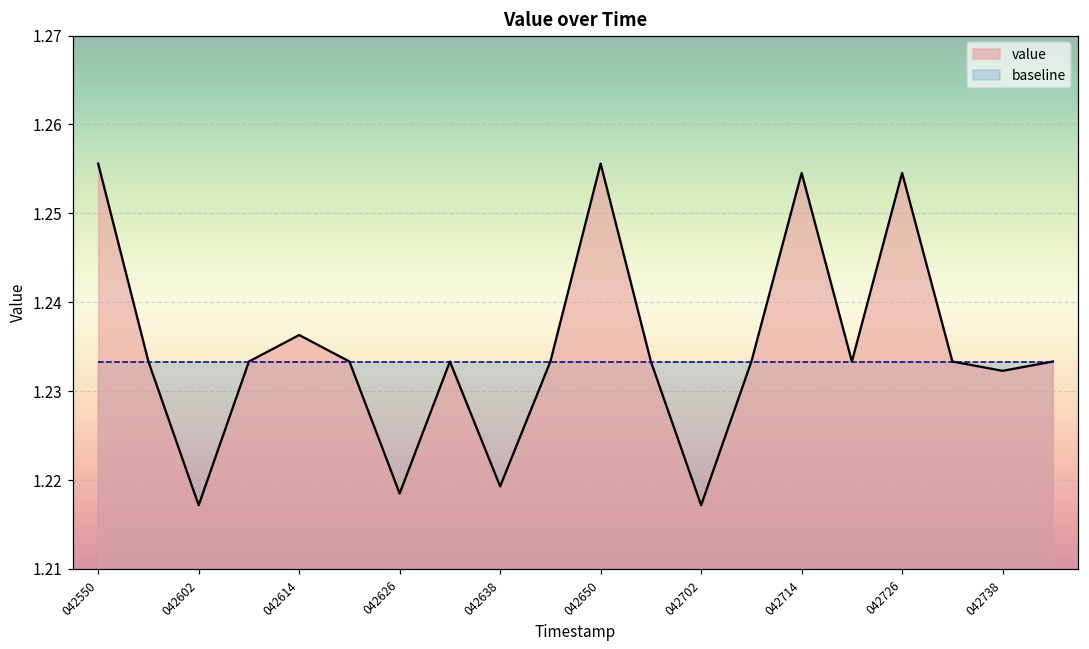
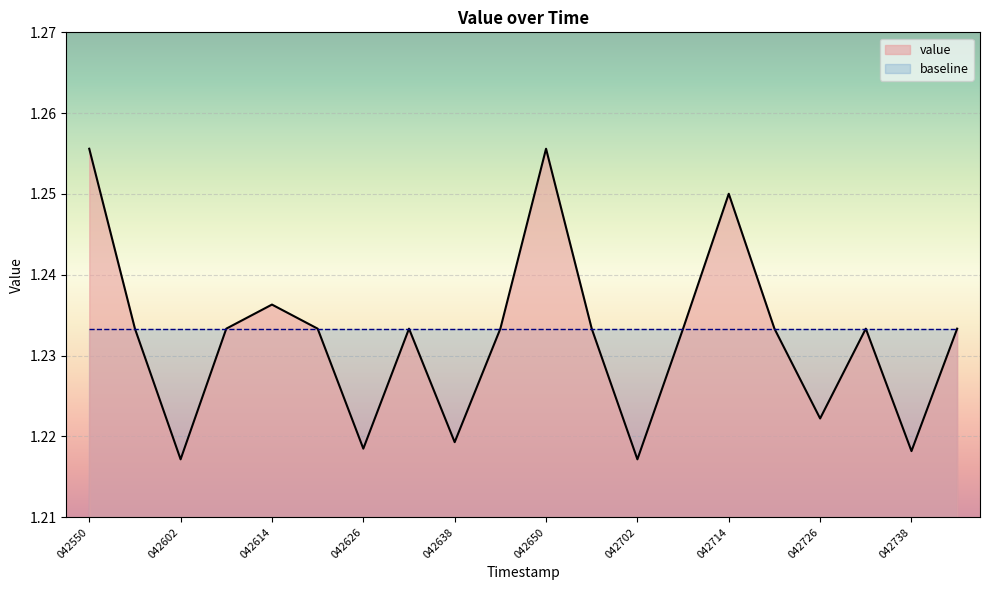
value, 042714: 1.255 -> 1.250
value, 042726: 1.255 -> 1.222
value, 042738: 1.232 -> 1.218
